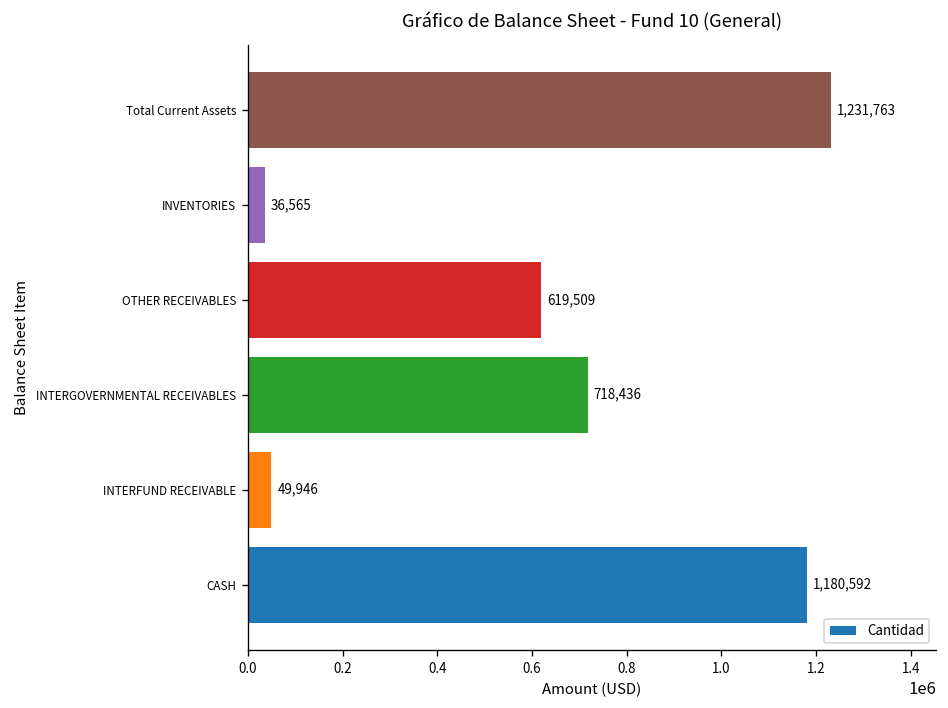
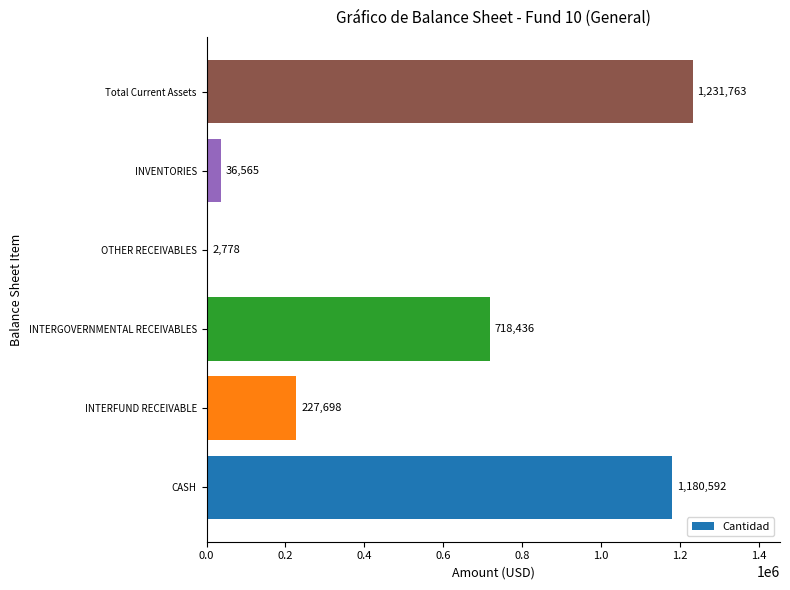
OTHER RECEIVABLES: 619,509 -> 2,778
INTERFUND RECEIVABLE: 49,946 -> 227,698
